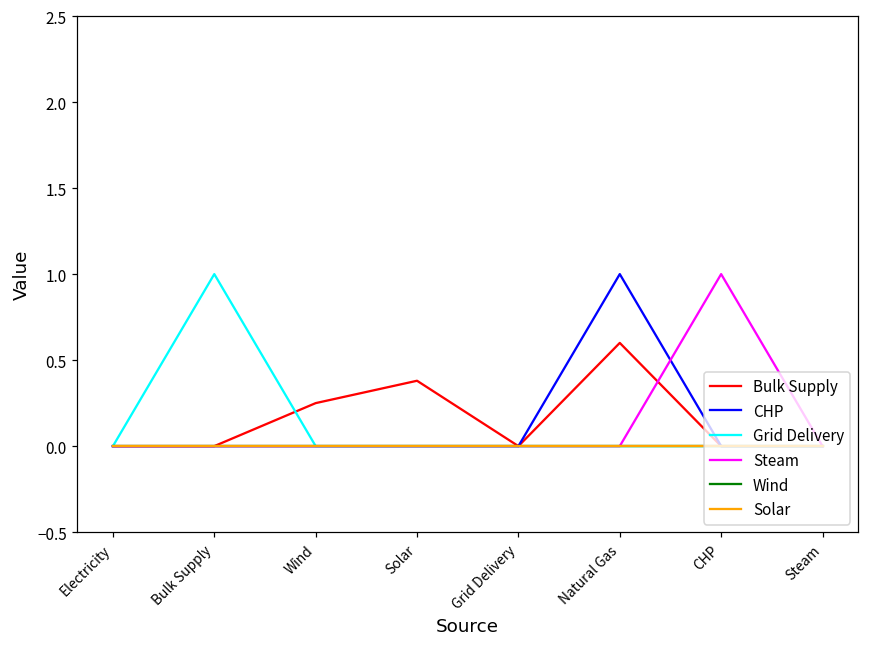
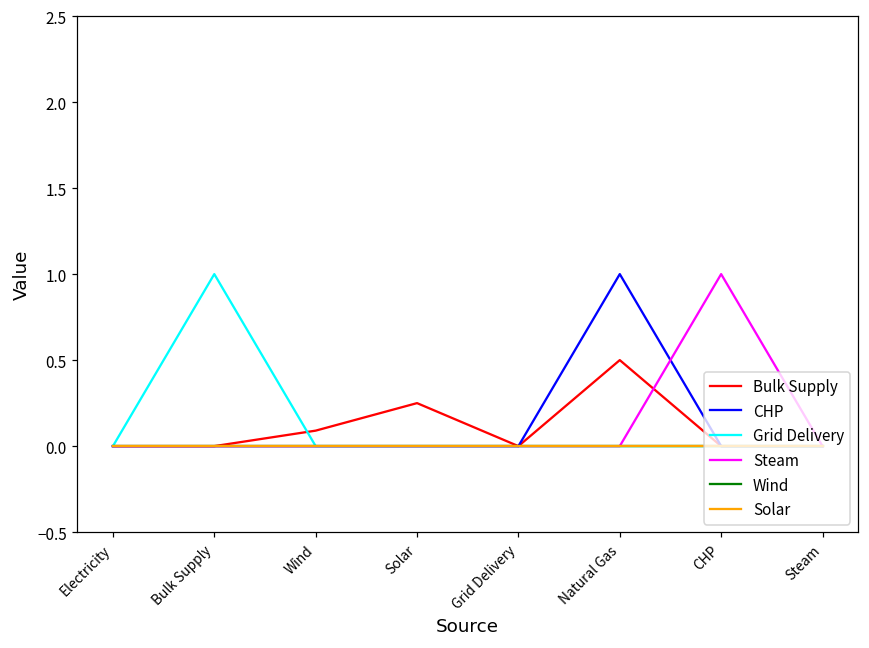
Bulk Supply, Wind: 0.25 -> 0.09
Bulk Supply, Solar: 0.38 -> 0.25
Bulk Supply, Natural Gas: 0.6 -> 0.5
